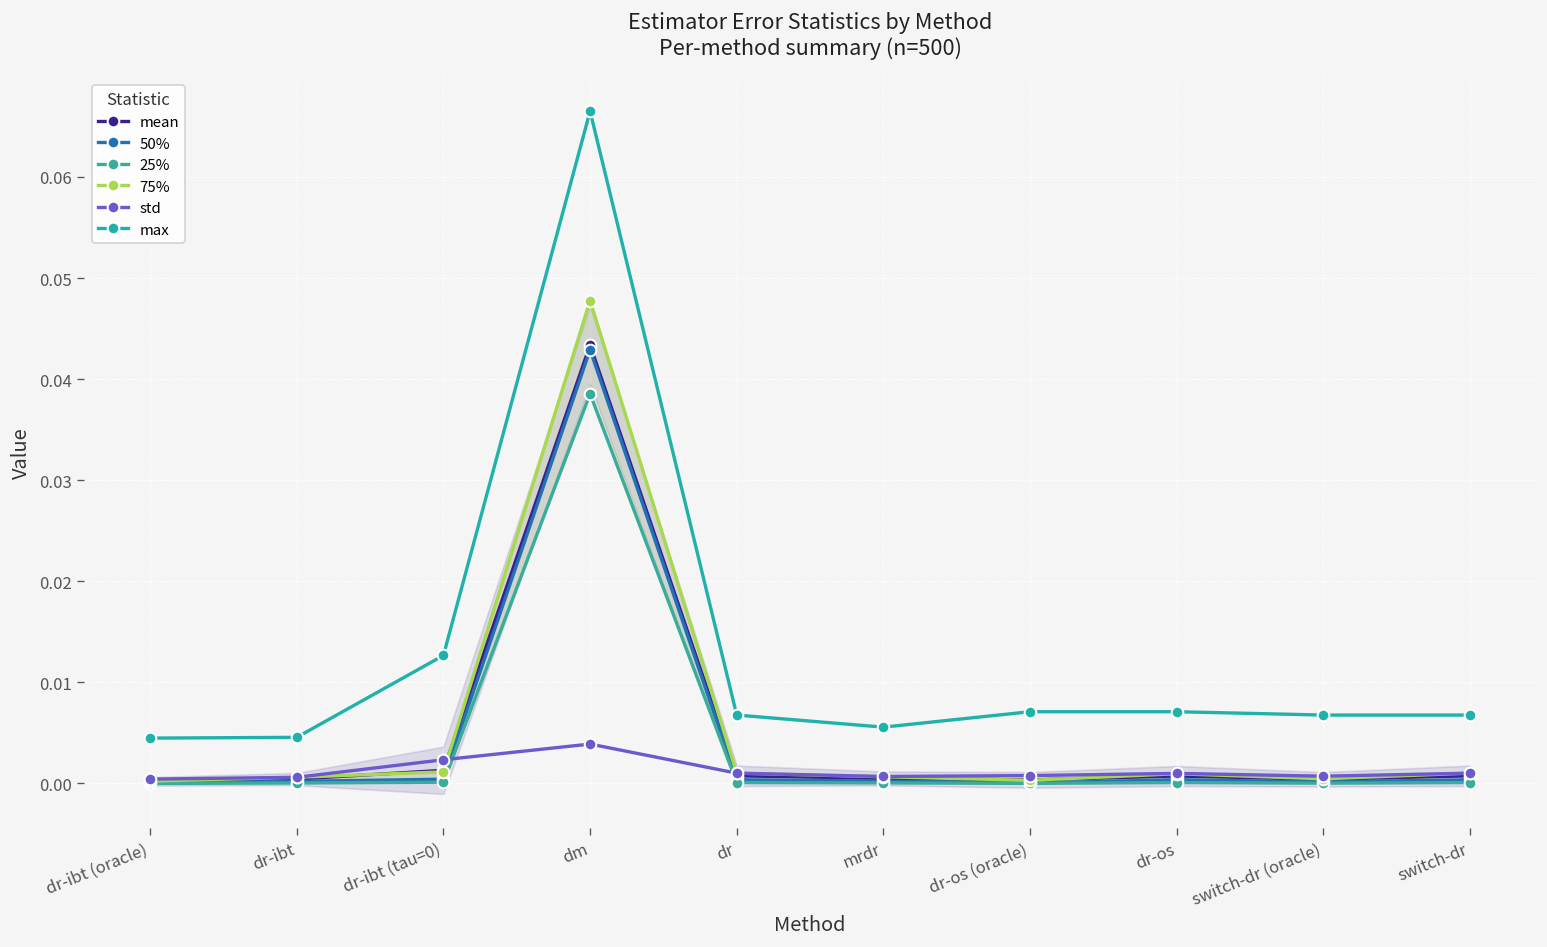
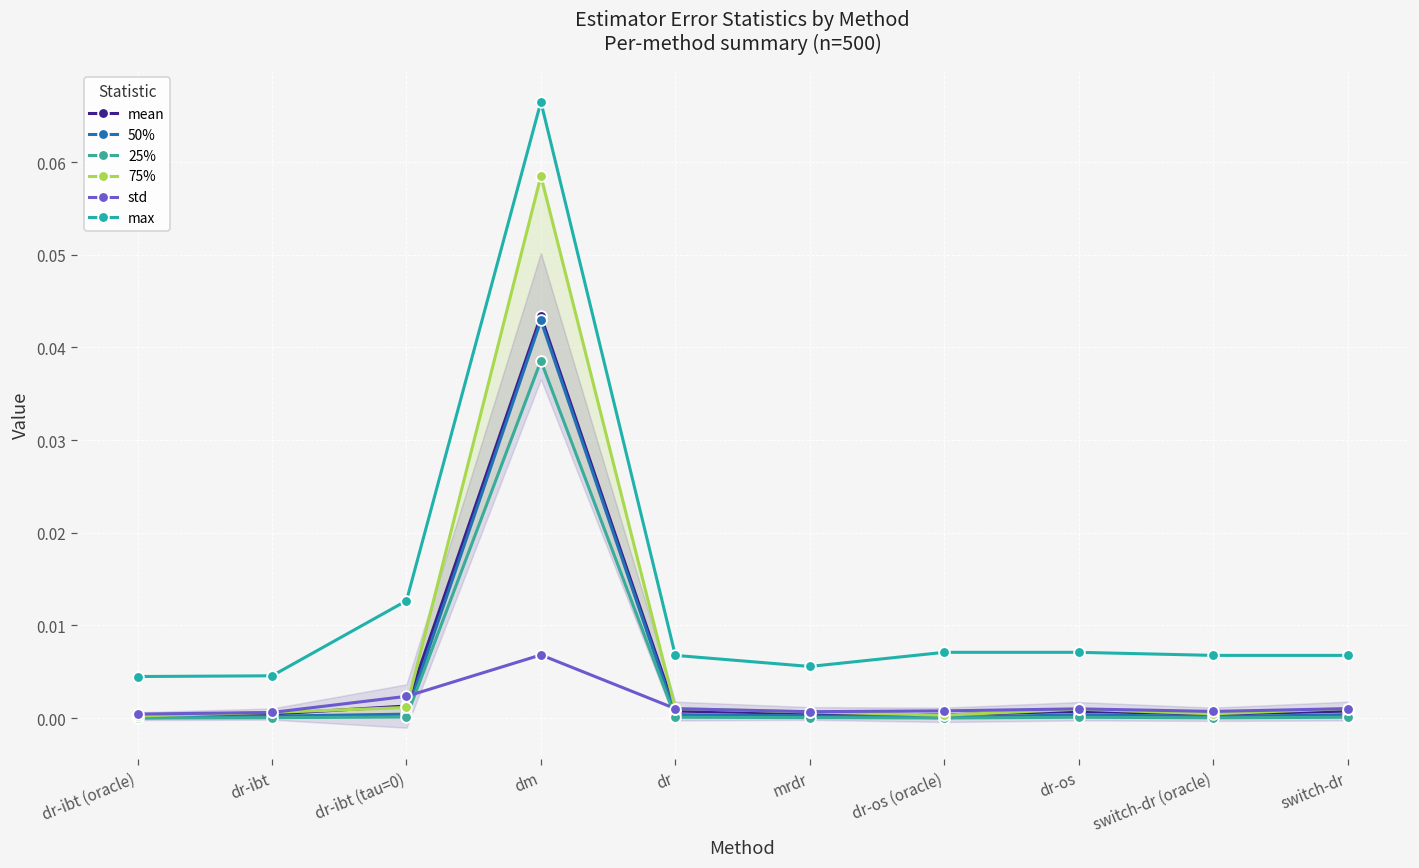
75%, dm: 0.048 -> 0.058
std, dm: 0.004 -> 0.007
